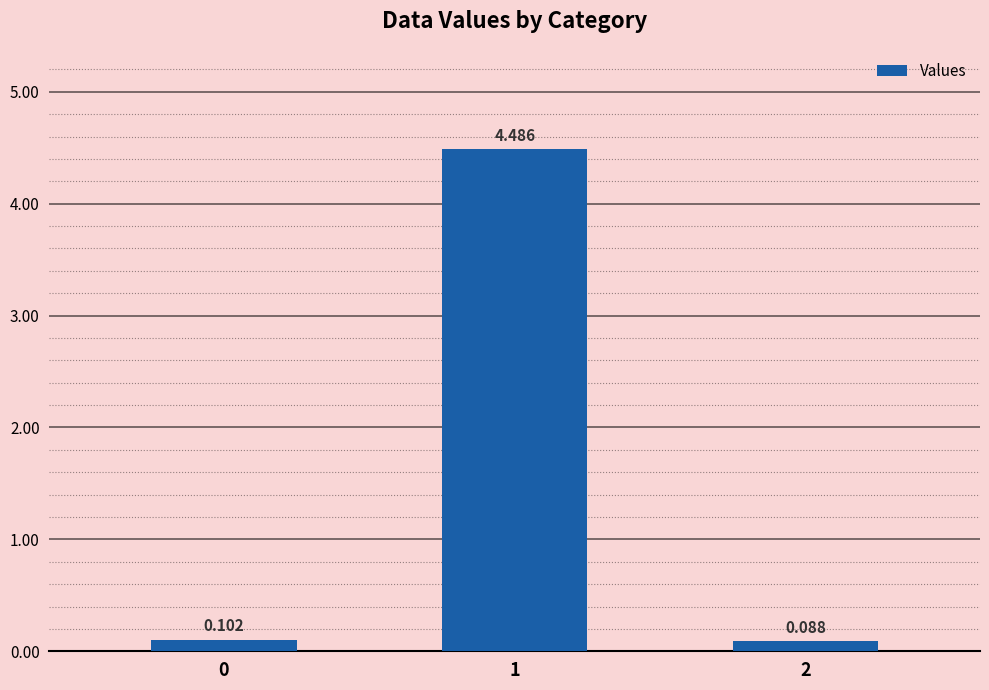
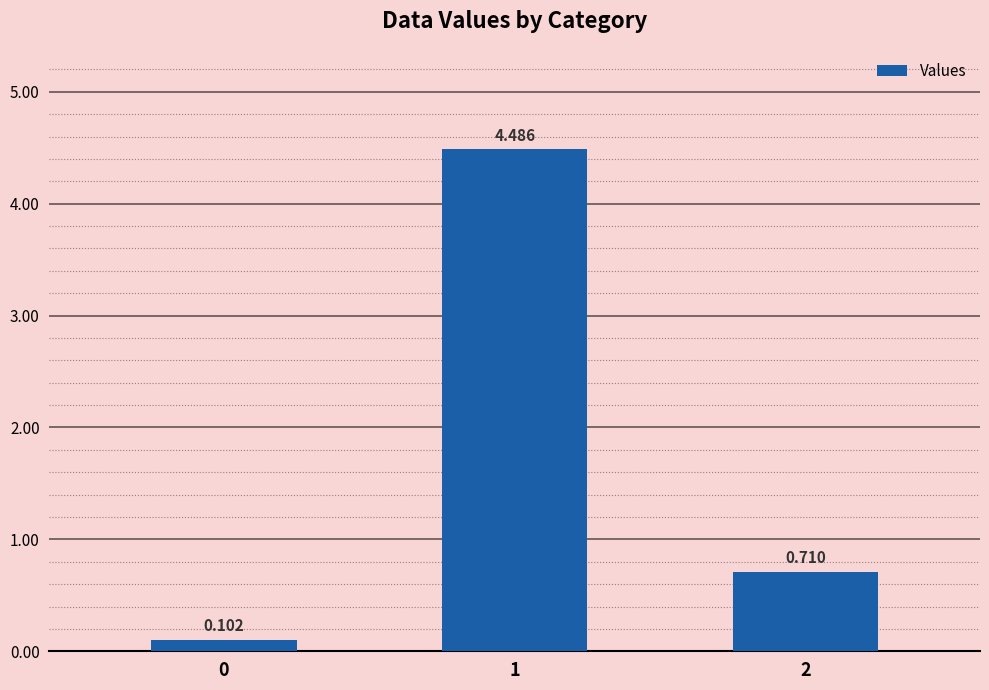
2: 0.088 -> 0.710
